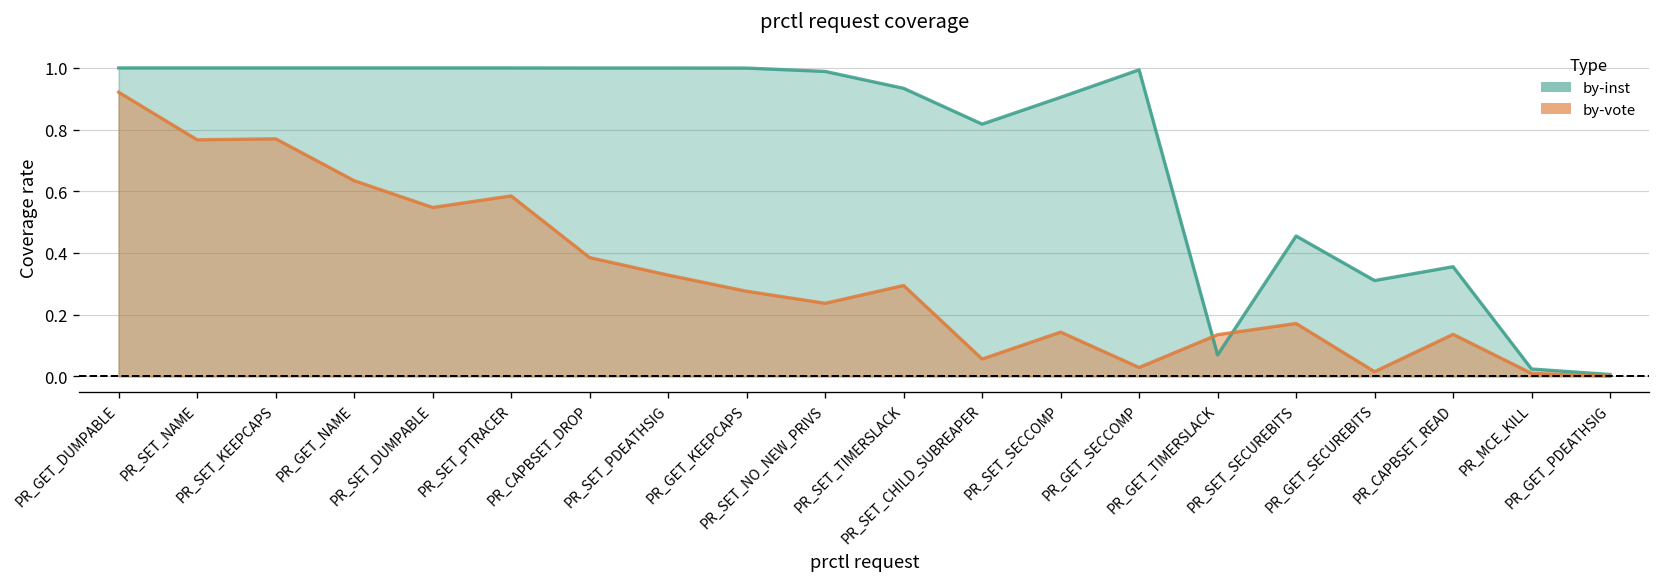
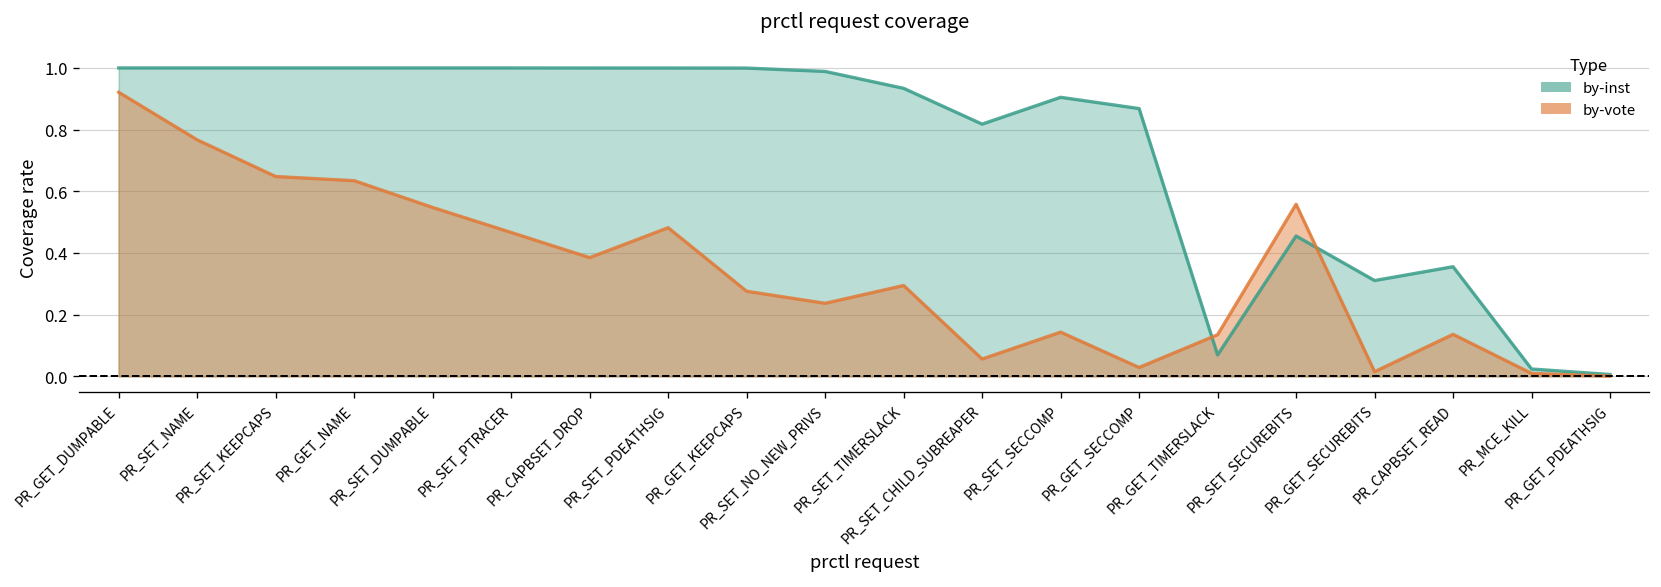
by-vote, PR_SET_KEEPCAPS: 0.77 -> 0.65
by-vote, PR_SET_PTRACER: 0.58 -> 0.47
by-vote, PR_SET_PDEATHSIG: 0.33 -> 0.48
by-inst, PR_GET_SECCOMP: 0.99 -> 0.87
by-vote, PR_SET_SECUREBITS: 0.17 -> 0.56
